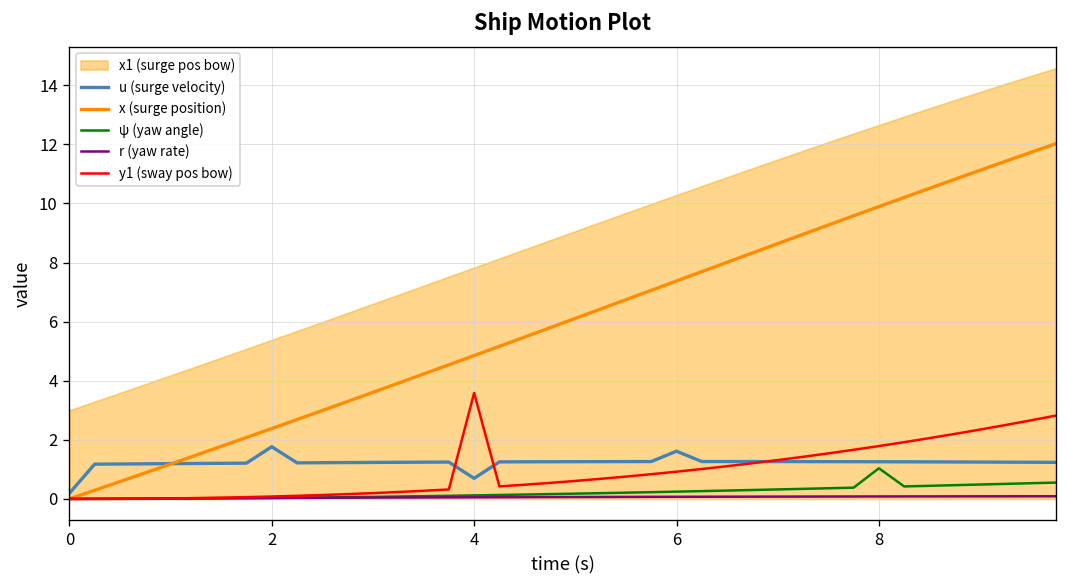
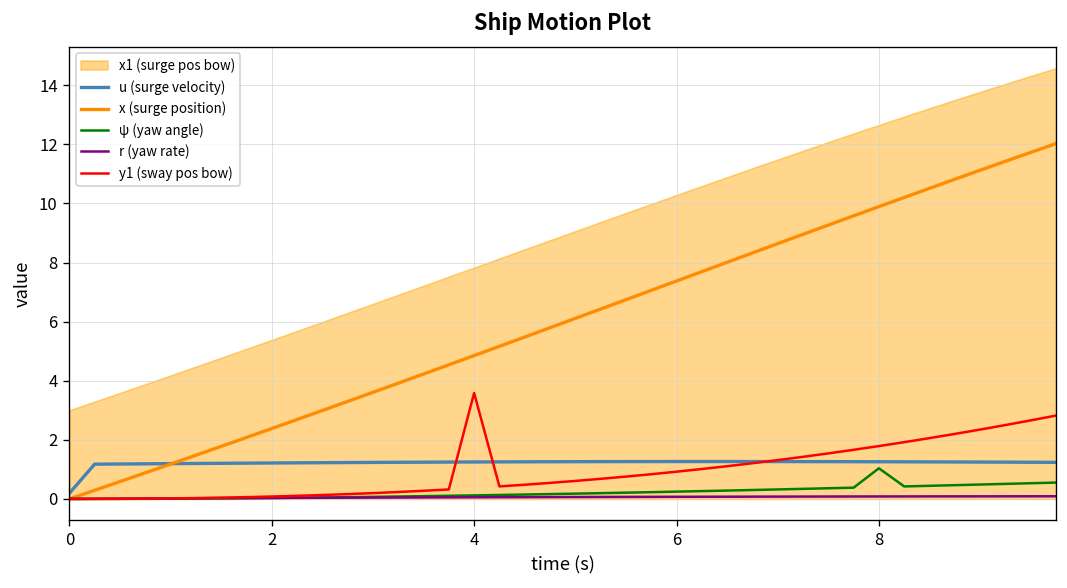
u (surge velocity), 2: 1.8 -> 1.2
u (surge velocity), 4: 0.7 -> 1.3
u (surge velocity), 6: 1.6 -> 1.3
